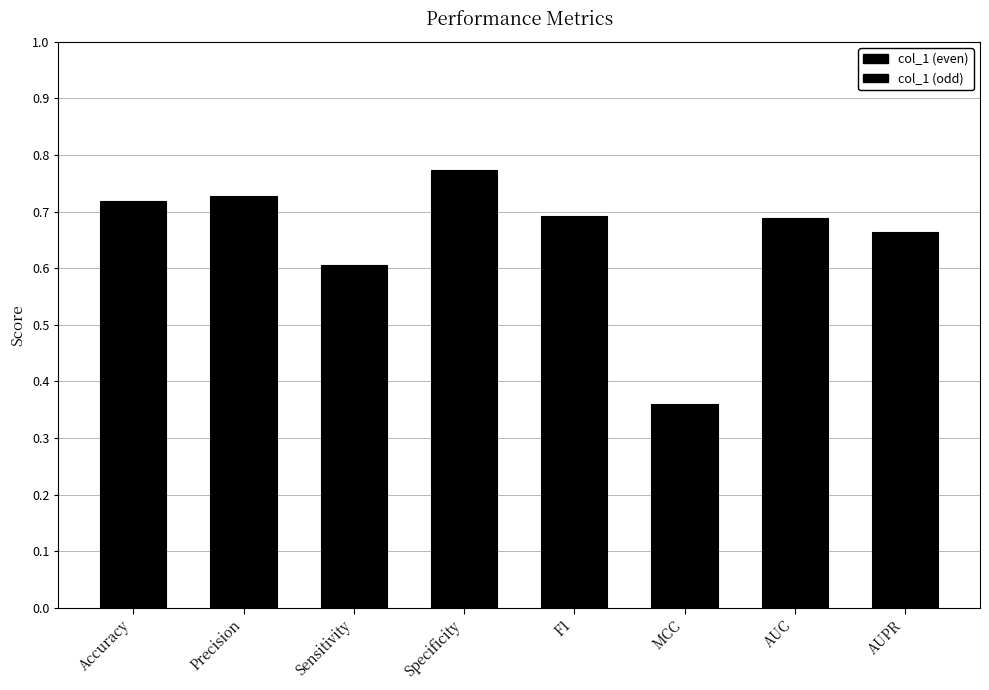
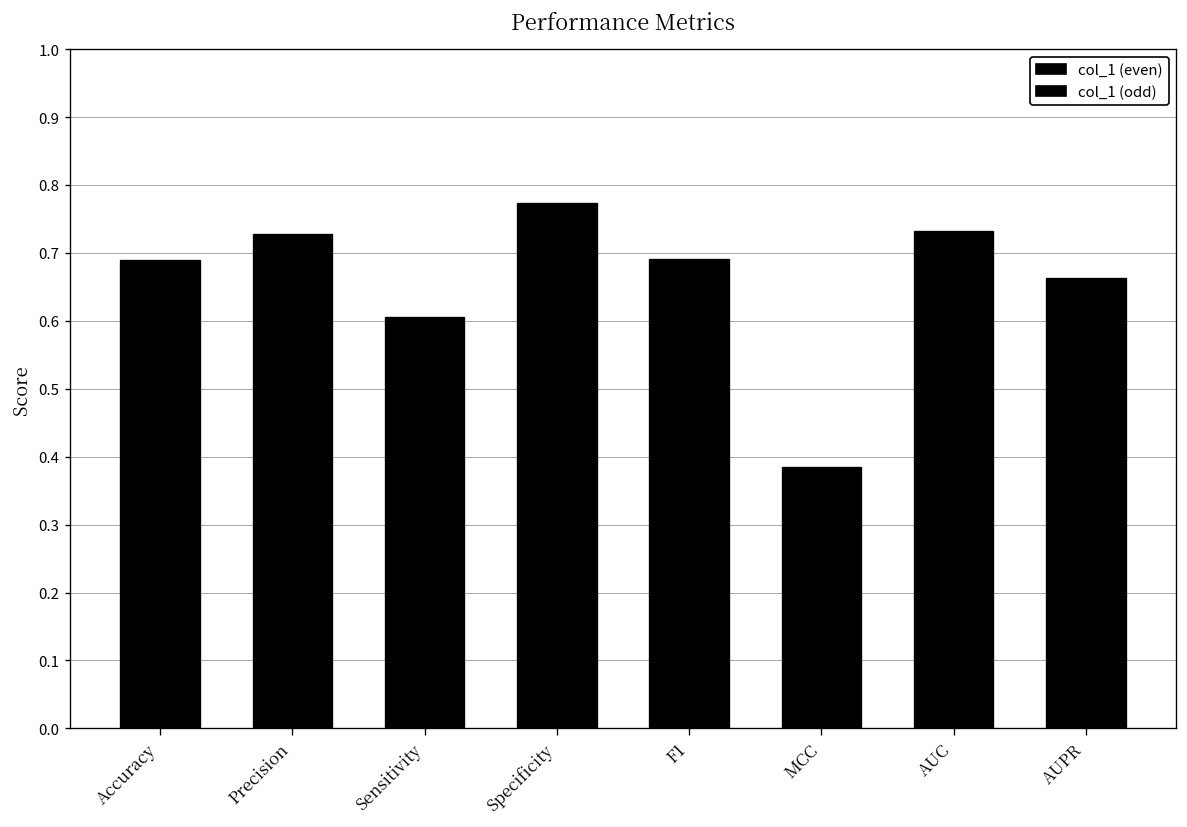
Accuracy: 0.72 -> 0.69
MCC: 0.36 -> 0.38
AUC: 0.69 -> 0.73
